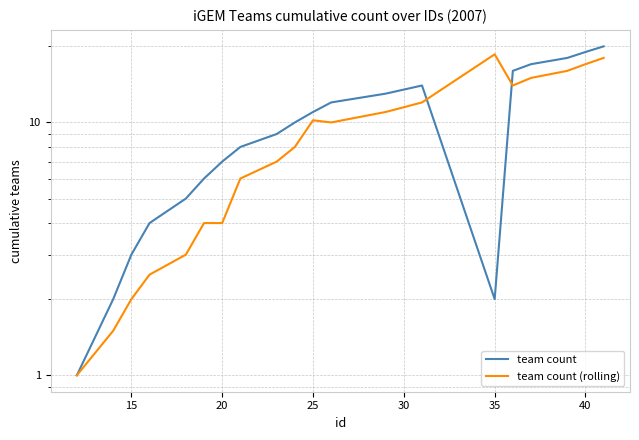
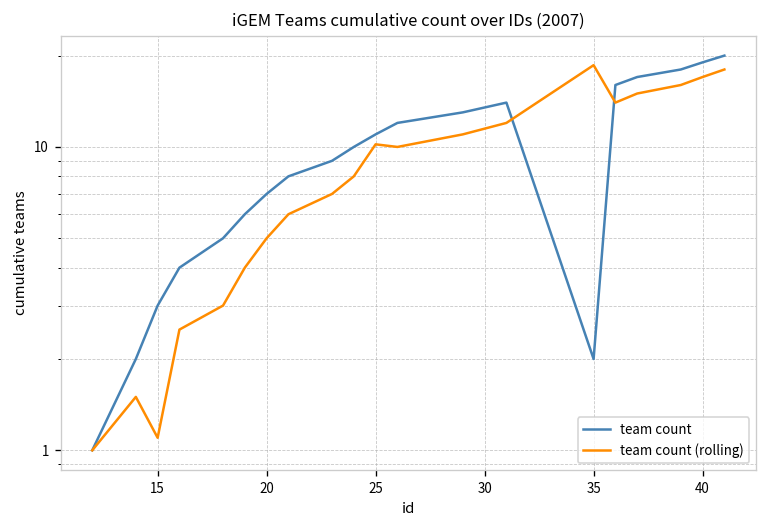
team count (rolling), 15: 2.0 -> 1.1
team count (rolling), 20: 4 -> 5
